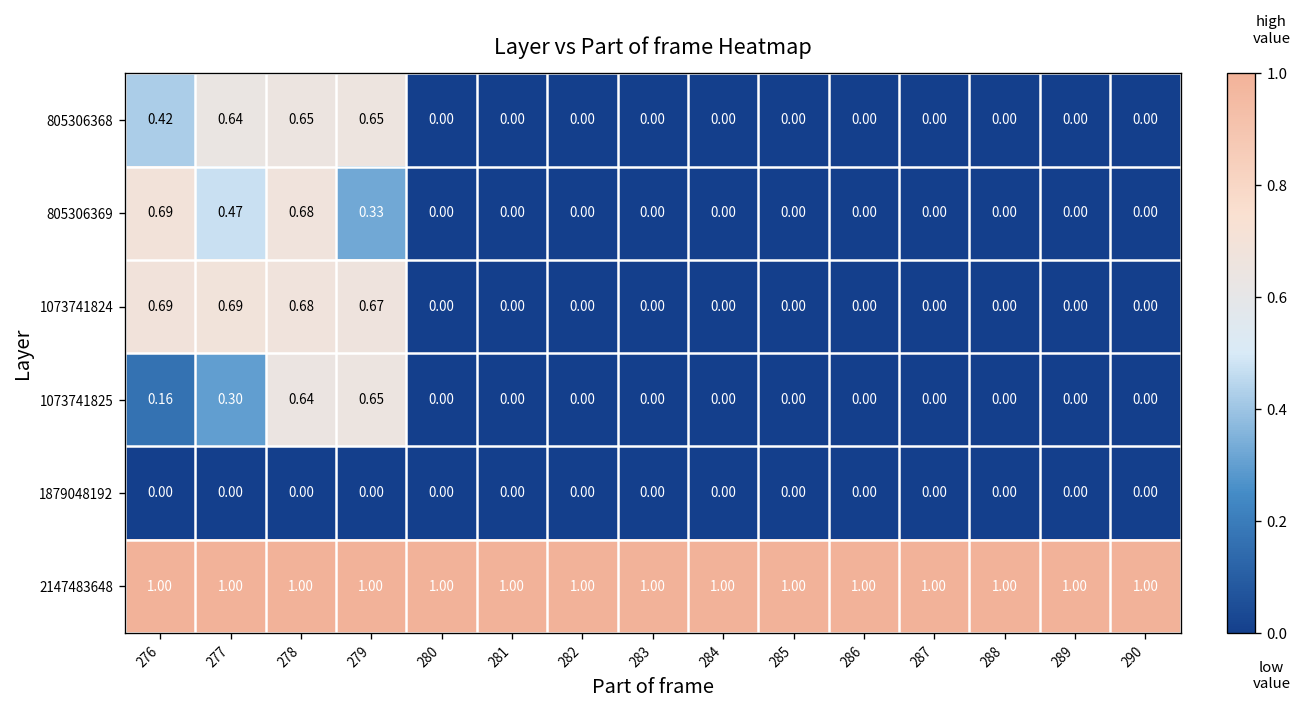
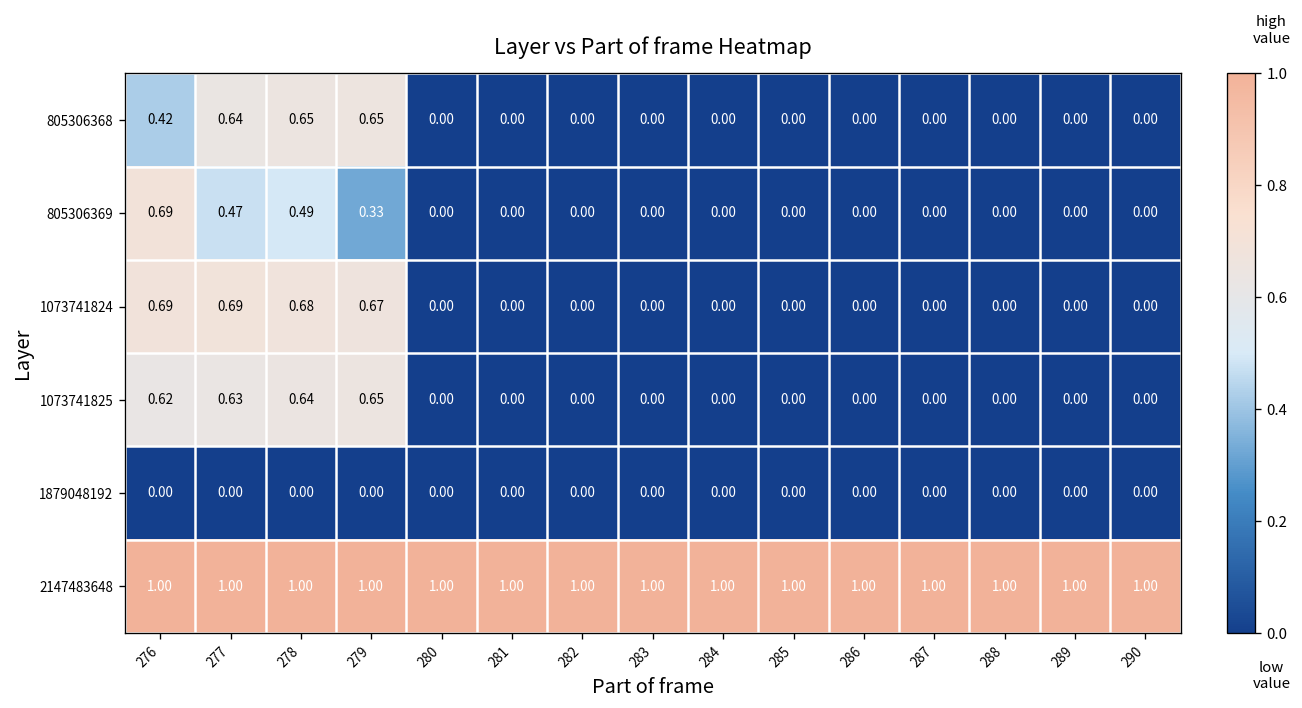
805306369, 278: 0.68 -> 0.49
1073741825, 276: 0.16 -> 0.62
1073741825, 277: 0.30 -> 0.63
